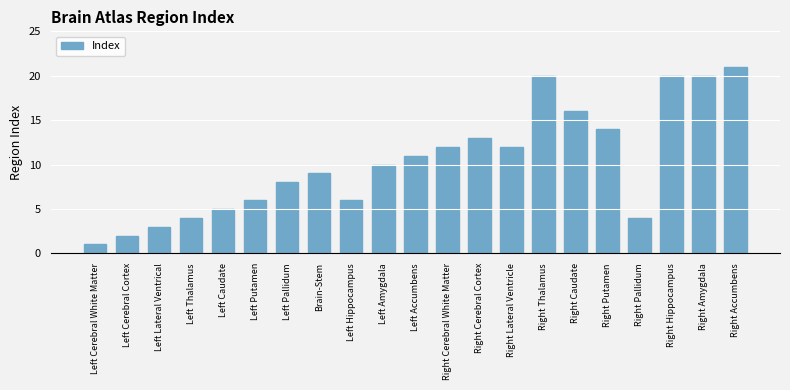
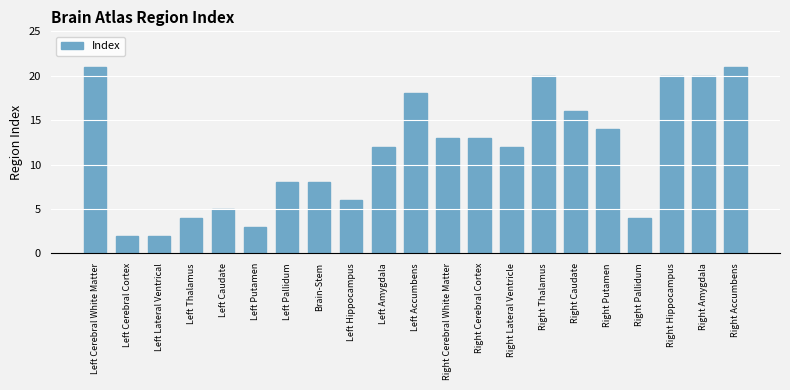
Left Cerebral White Matter: 1 -> 21
Left Lateral Ventrical: 3 -> 2
Left Putamen: 6 -> 3
Brain-Stem: 9 -> 8
Left Amygdala: 10 -> 12
Left Accumbens: 11 -> 18
Right Cerebral White Matter: 12 -> 13
